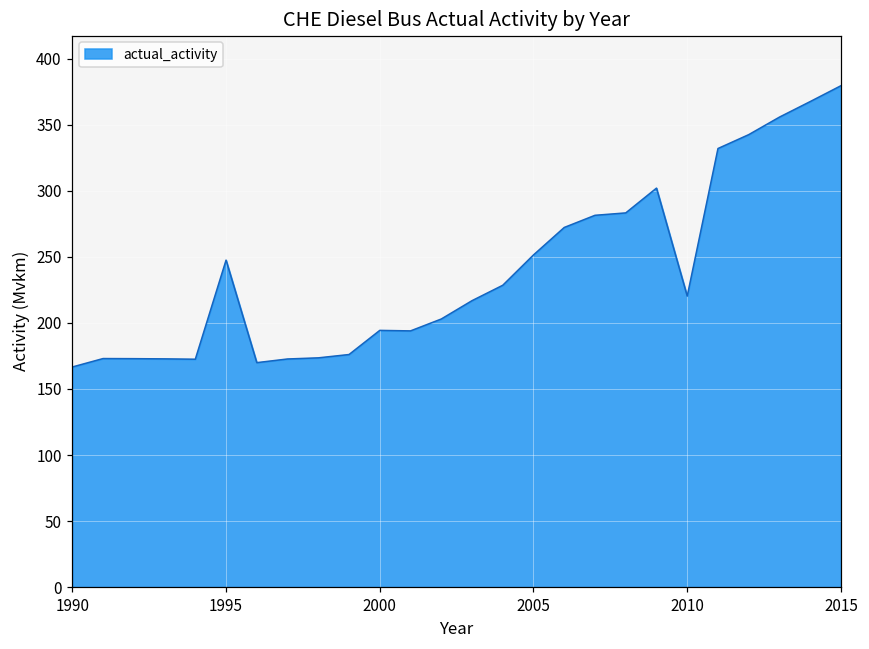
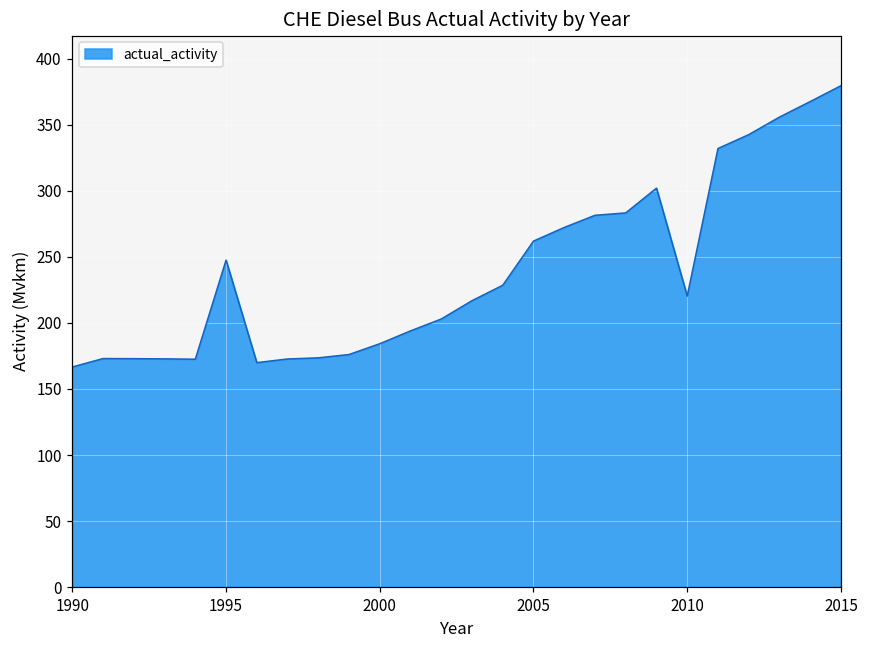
2000: 194 -> 184
2005: 252 -> 262
